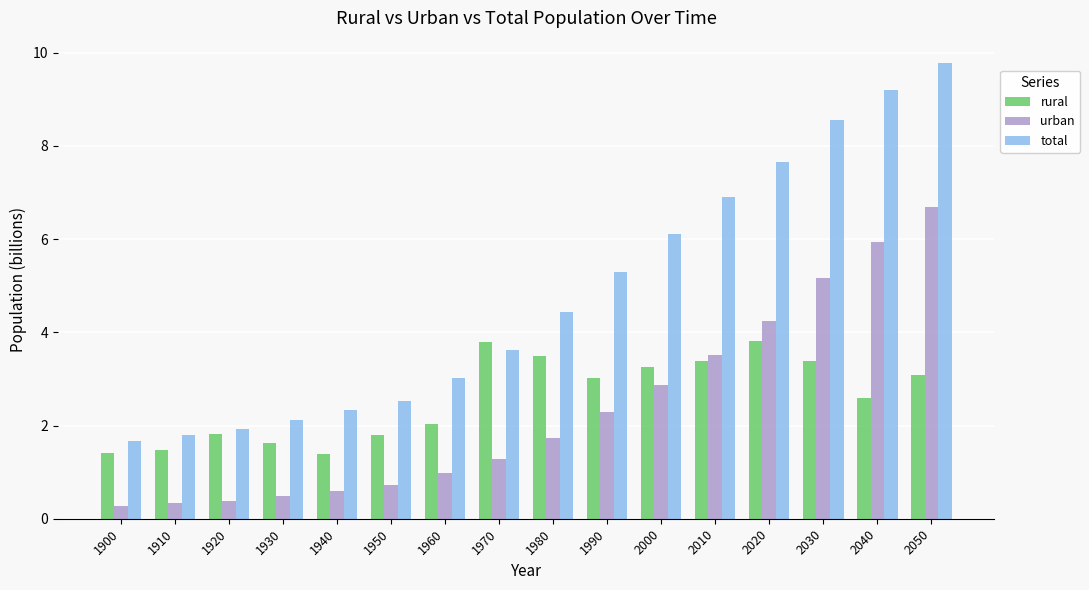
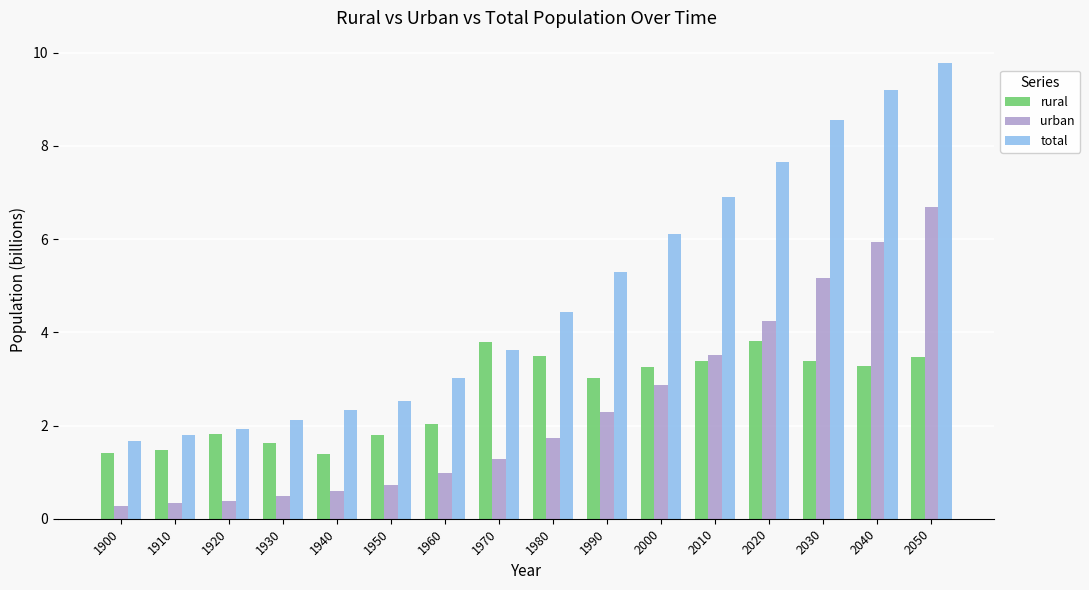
rural, 2040: 2.6 -> 3.3
rural, 2050: 3.1 -> 3.5
